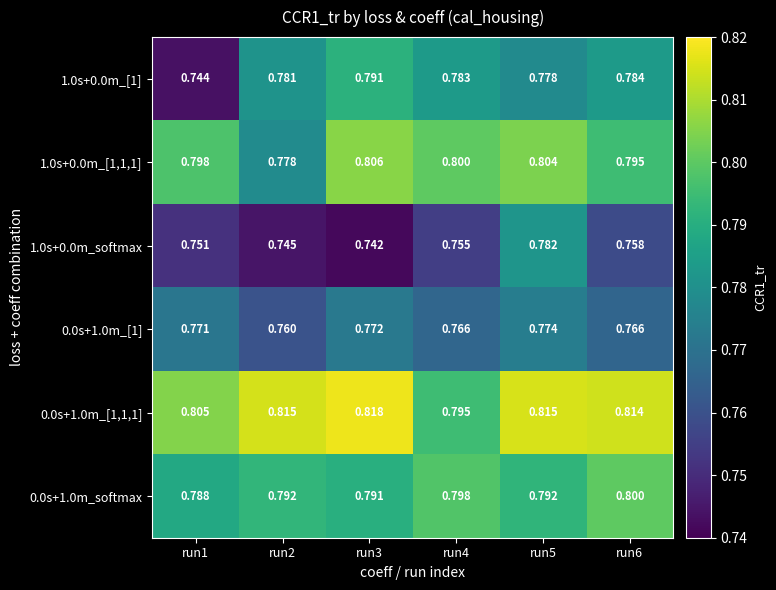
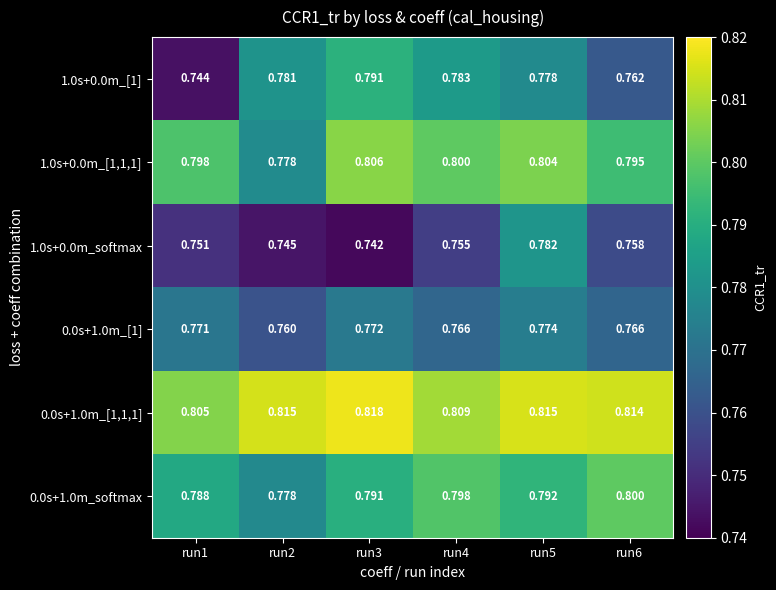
1.0s+0.0m_[1], run6: 0.784 -> 0.762
0.0s+1.0m_[1,1,1], run4: 0.795 -> 0.809
0.0s+1.0m_softmax, run2: 0.792 -> 0.778
